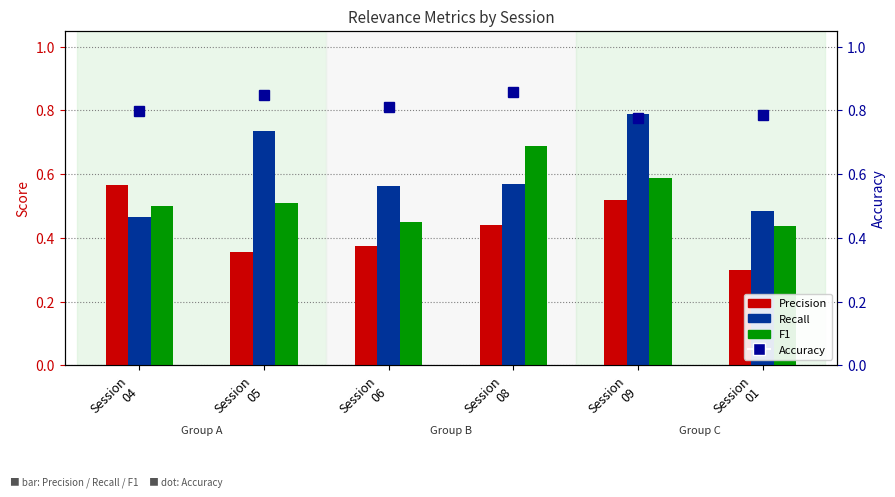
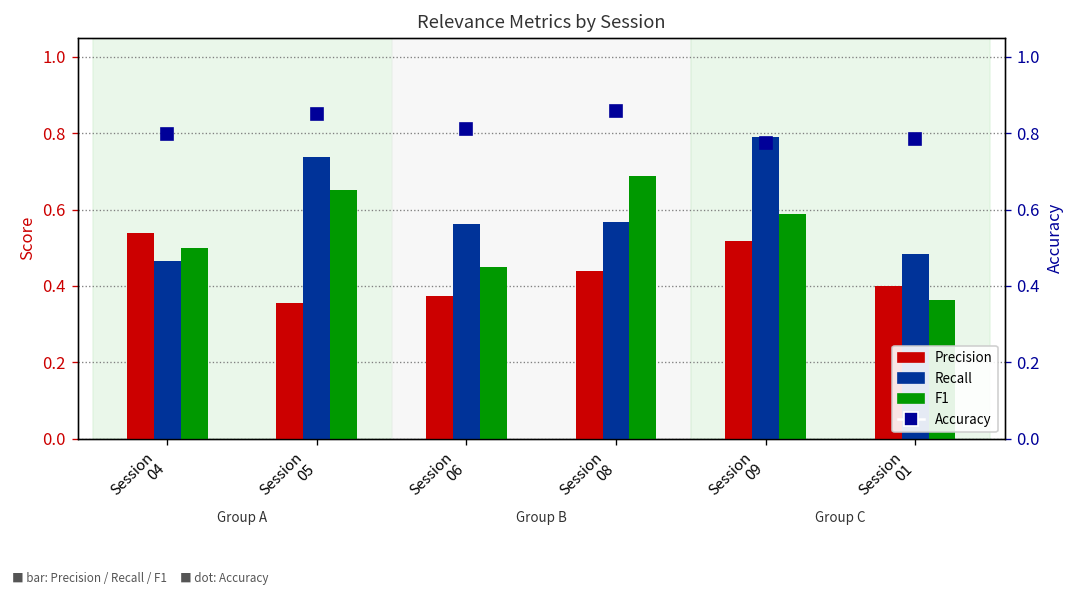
Precision, Session 04: 0.57 -> 0.54
F1, Session 05: 0.51 -> 0.65
Precision, Session 01: 0.3 -> 0.4
F1, Session 01: 0.44 -> 0.36
